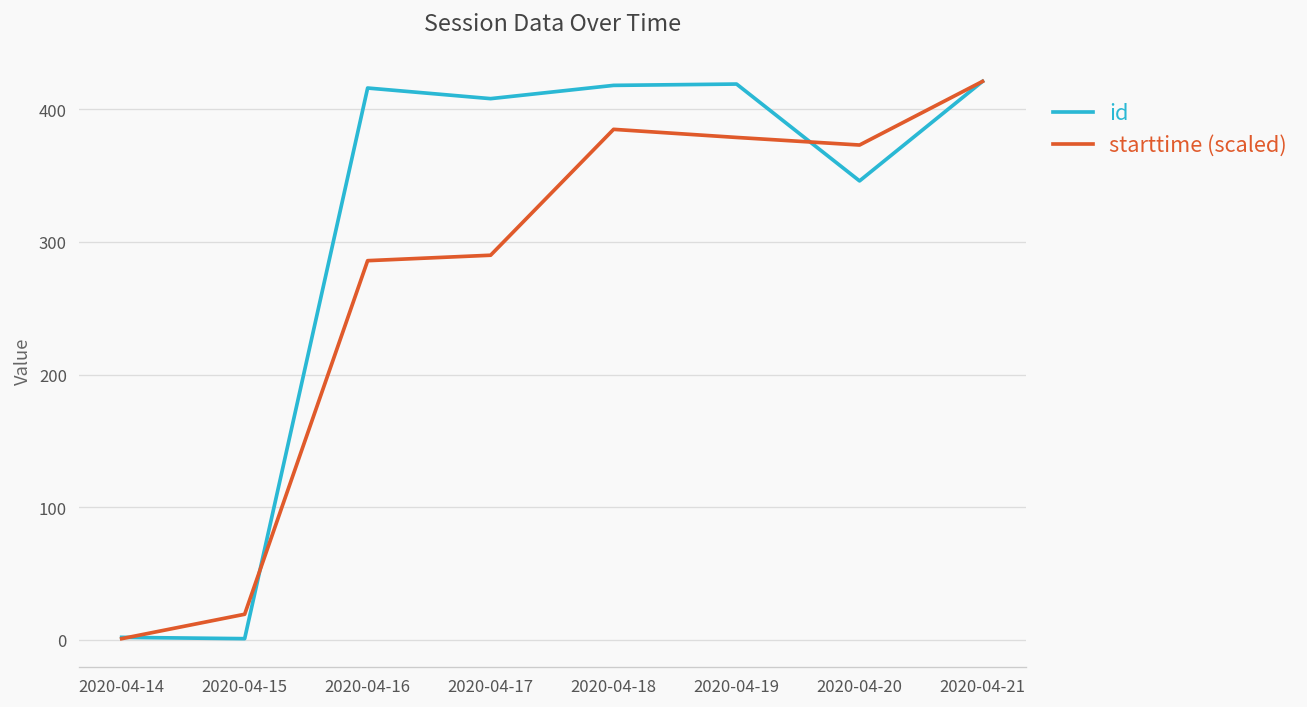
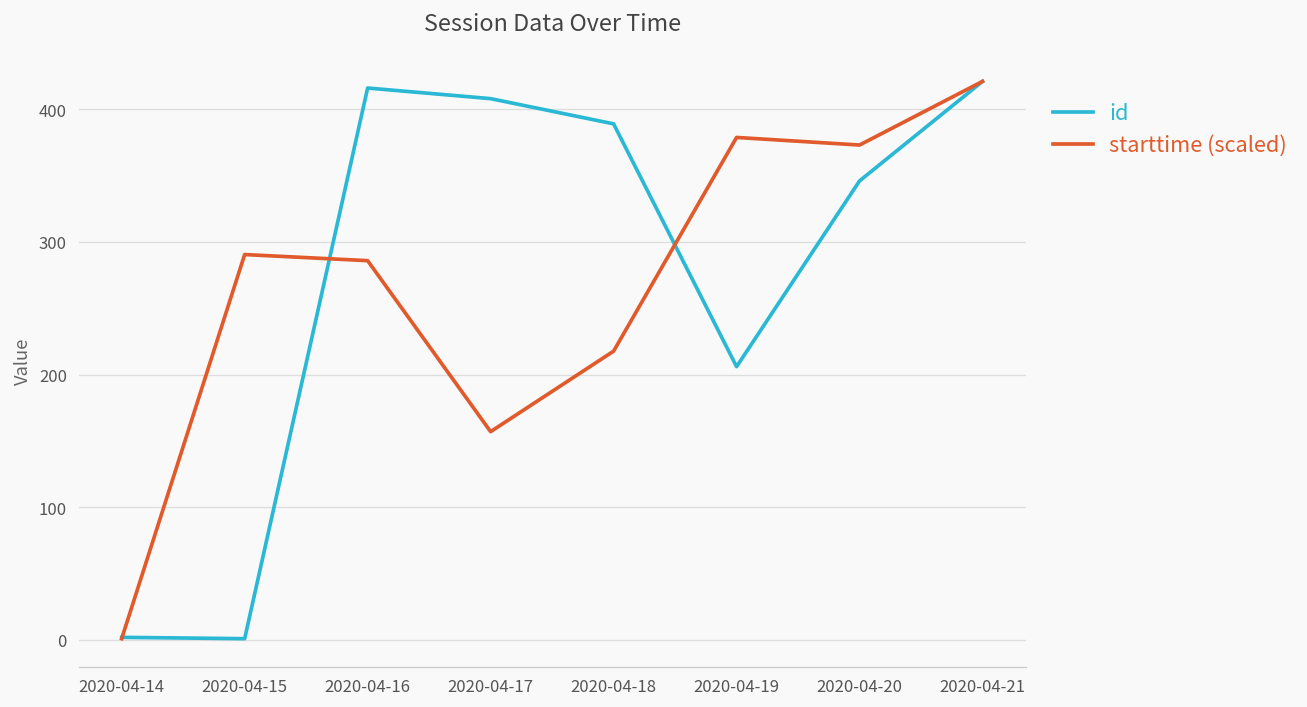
starttime (scaled), 2020-04-15: 19 -> 290
starttime (scaled), 2020-04-17: 290 -> 157
id, 2020-04-18: 418 -> 389
starttime (scaled), 2020-04-18: 385 -> 218
id, 2020-04-19: 419 -> 206
